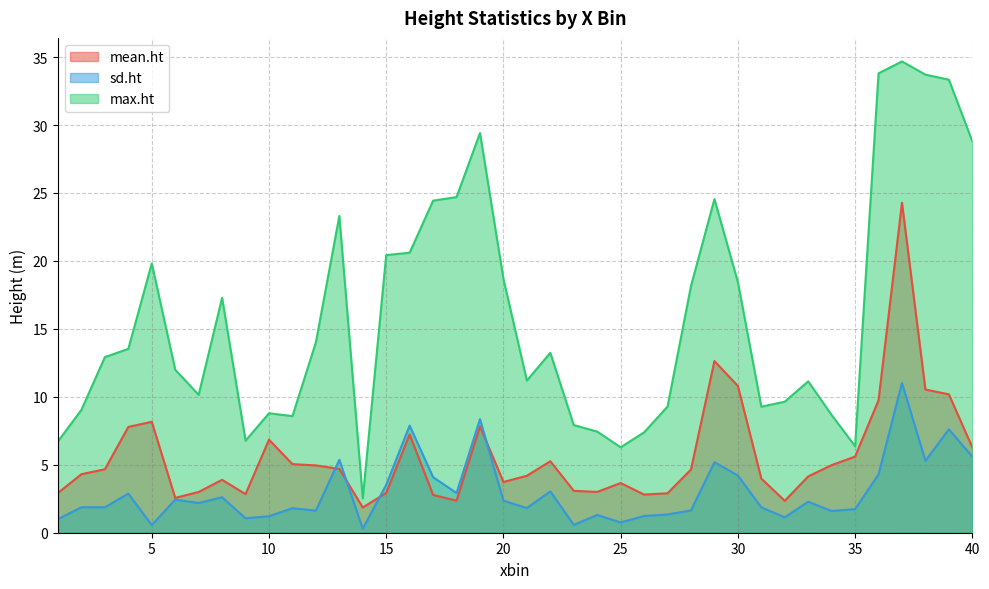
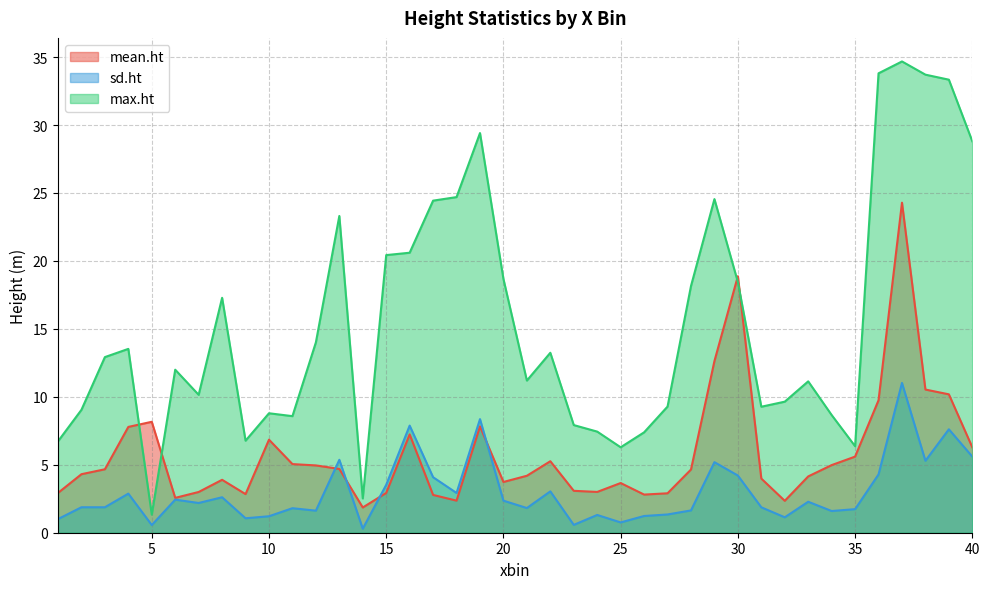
max.ht, 5: 19.8 -> 1.3
mean.ht, 30: 10.8 -> 18.9
